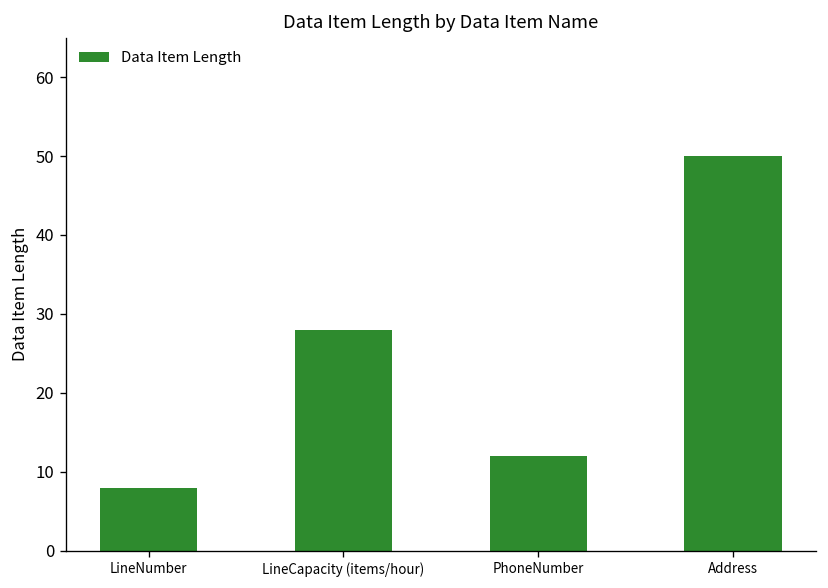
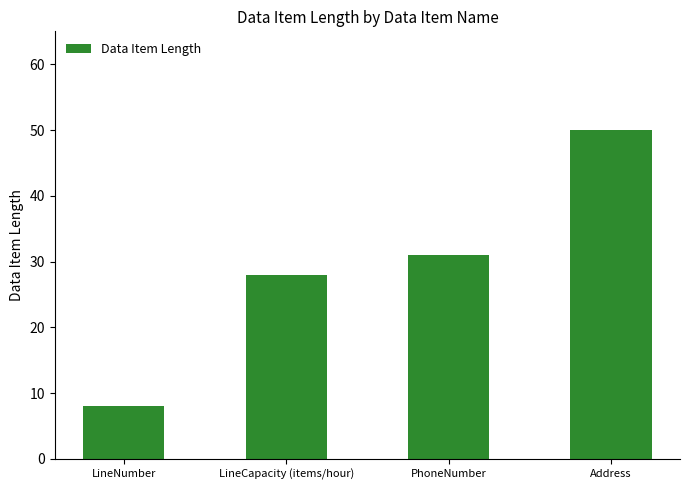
PhoneNumber: 12 -> 31
